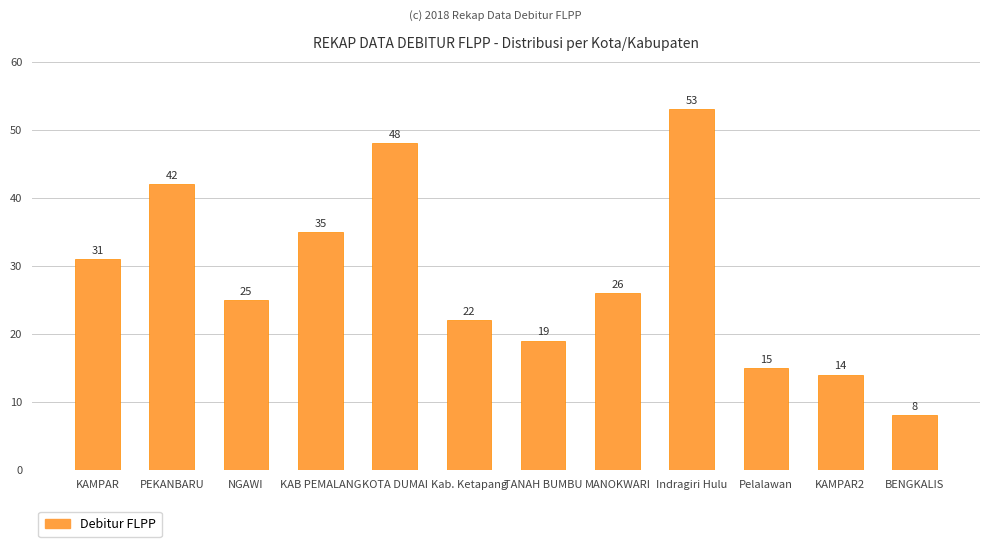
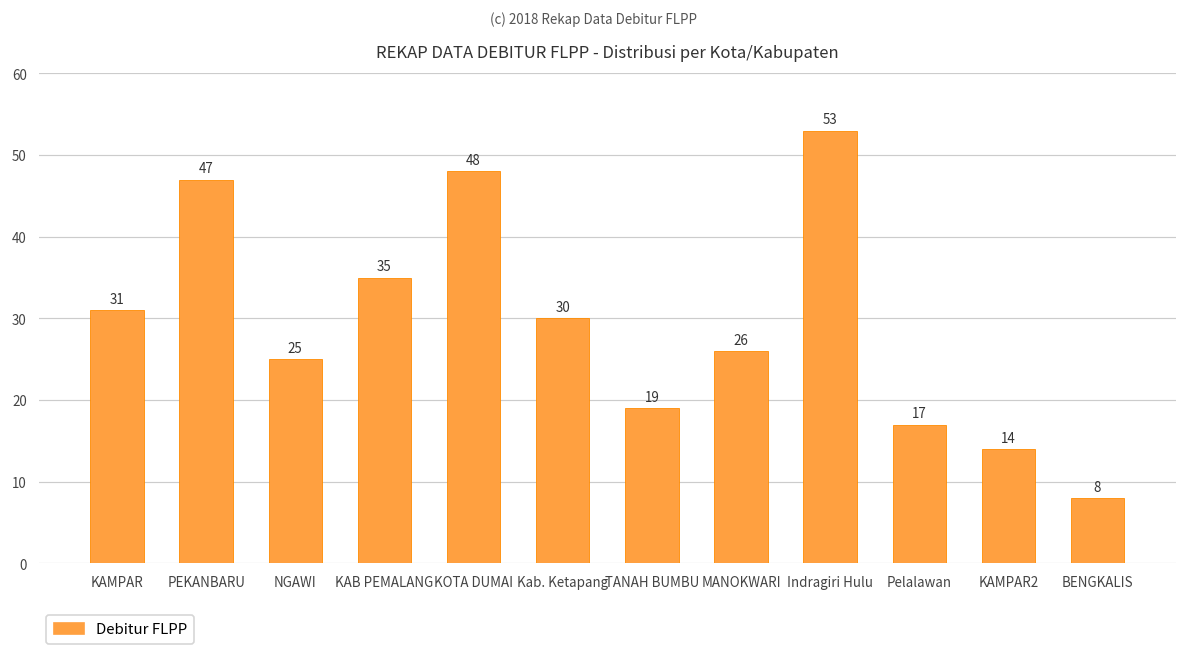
PEKANBARU: 42 -> 47
Kab. Ketapang: 22 -> 30
Pelalawan: 15 -> 17
